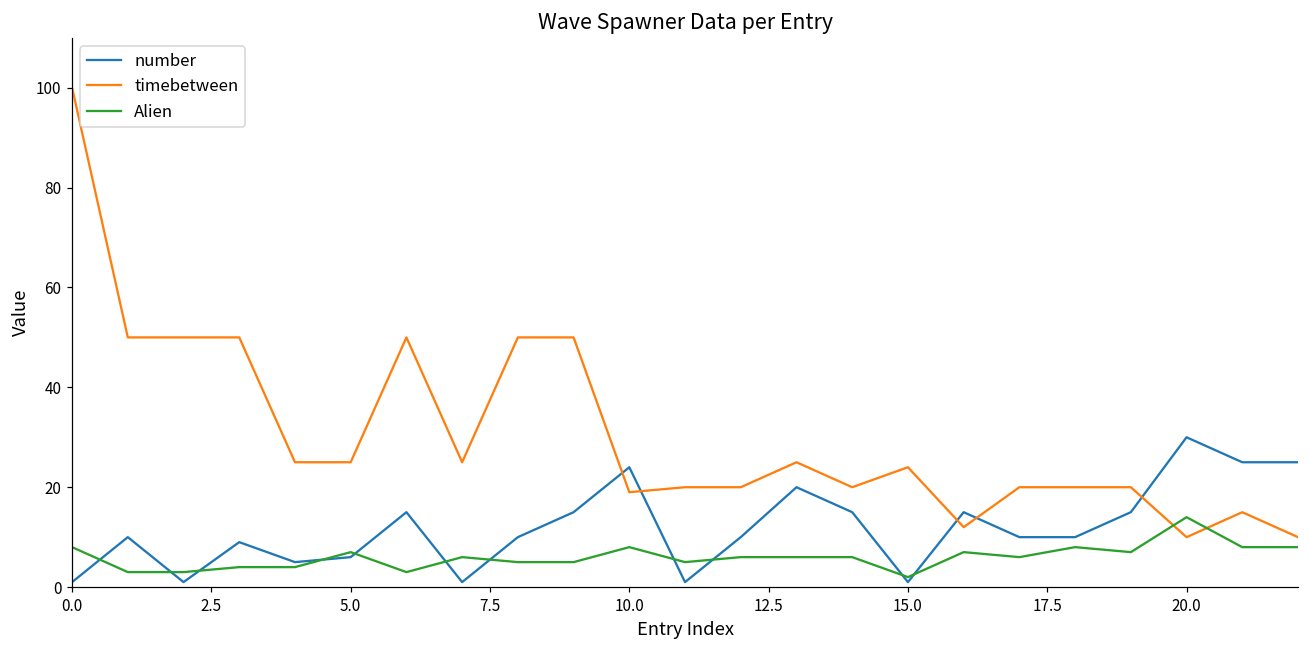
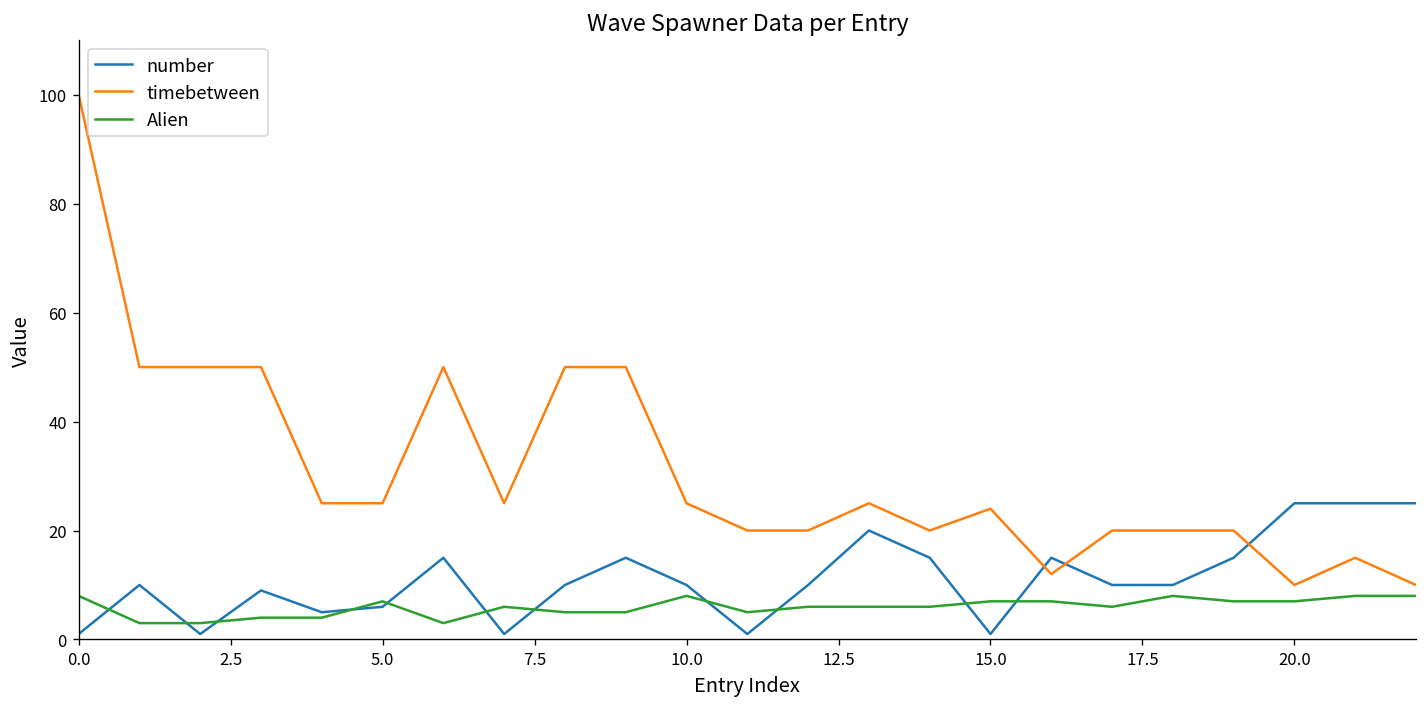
number, 10.0: 24 -> 10
timebetween, 10.0: 19 -> 25
Alien, 15.0: 2 -> 7
number, 20.0: 30 -> 25
Alien, 20.0: 14 -> 7
